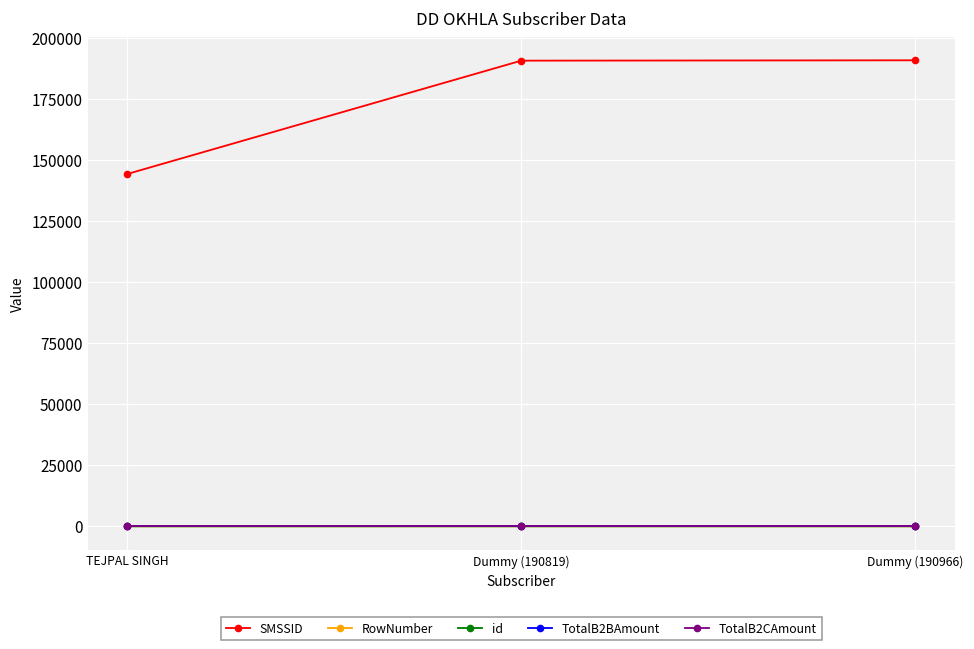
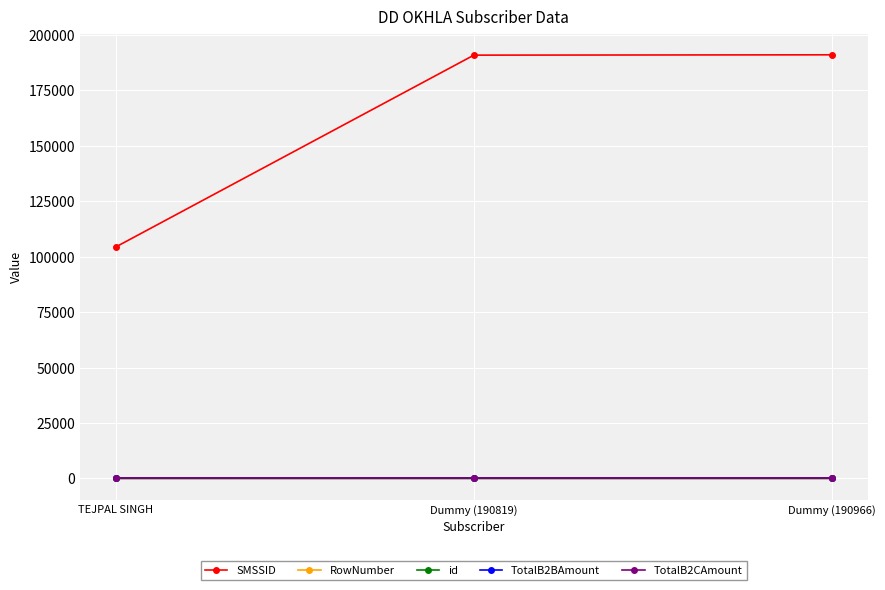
SMSSID, TEJPAL SINGH: 144000 -> 104000
